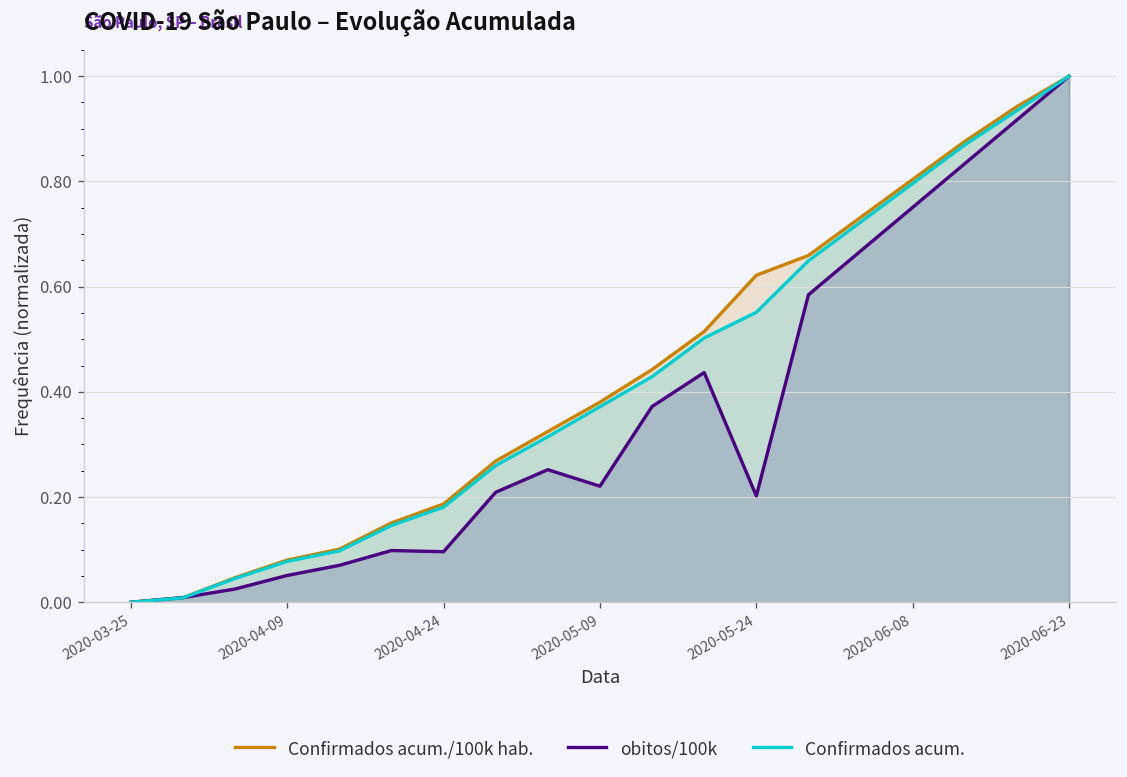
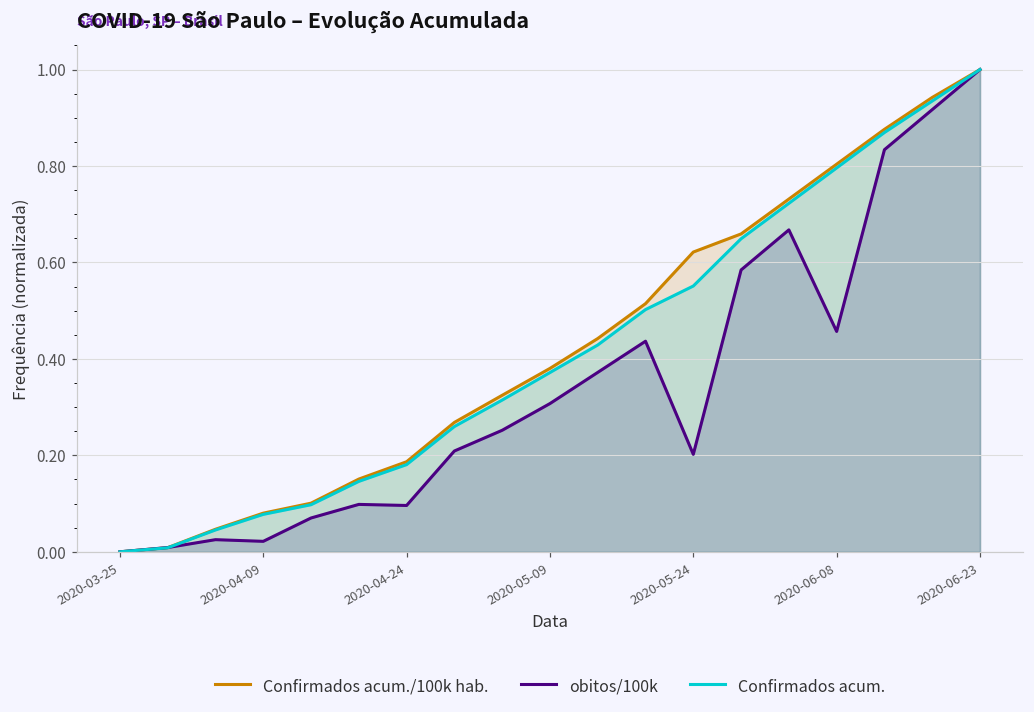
obitos/100k, 2020-04-09: 0.05 -> 0.02
obitos/100k, 2020-05-09: 0.22 -> 0.31
obitos/100k, 2020-06-08: 0.75 -> 0.46
